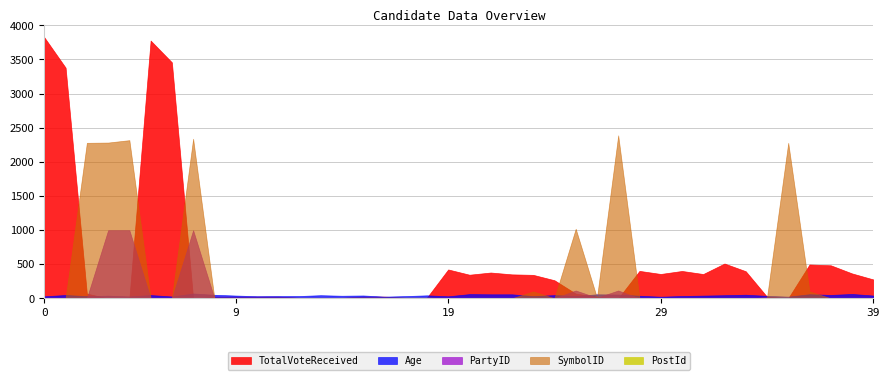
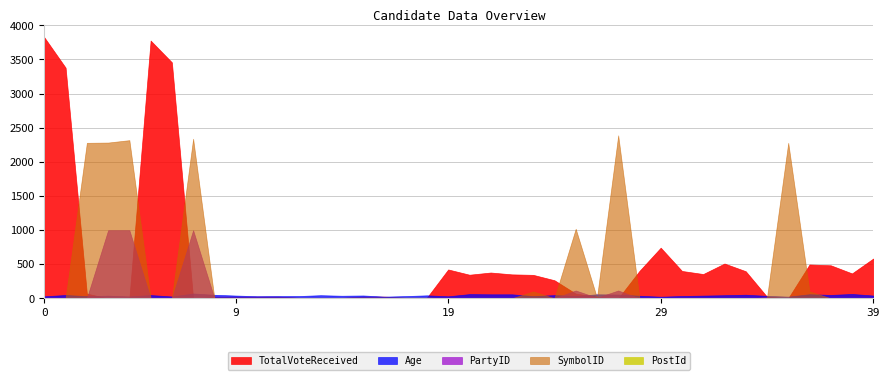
TotalVoteReceived, 29: 400 -> 700
TotalVoteReceived, 39: 300 -> 600
